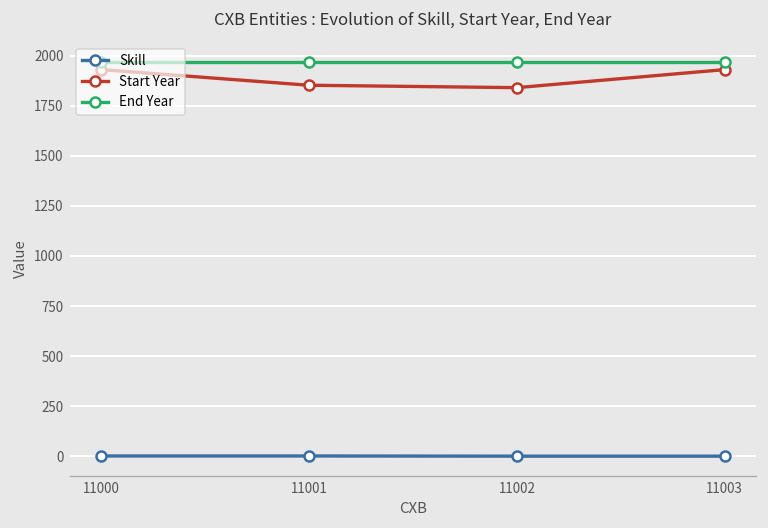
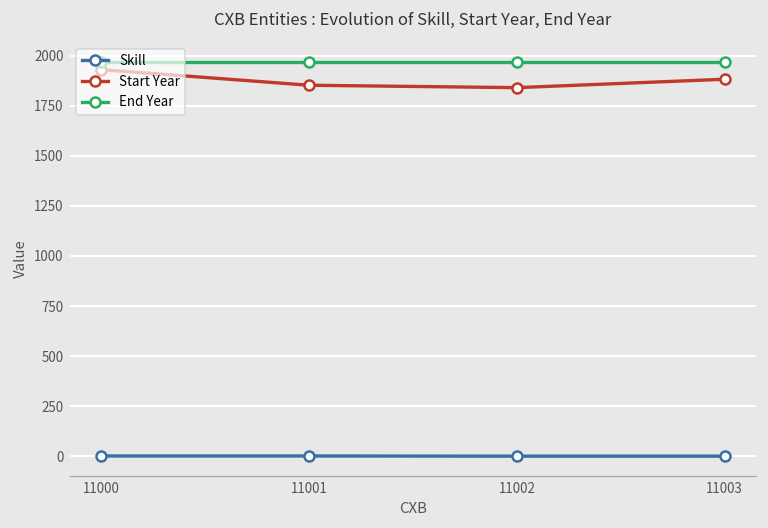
Start Year, 11003: 1930 -> 1880
